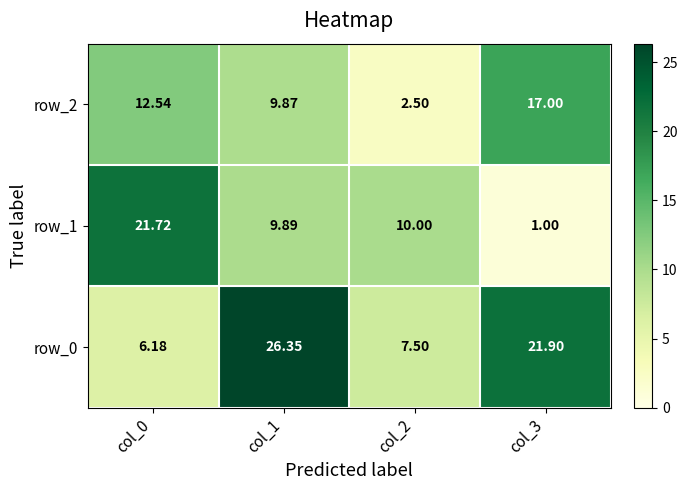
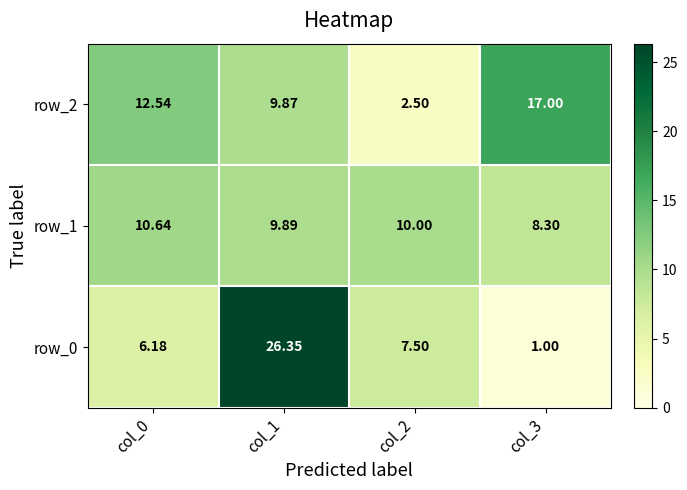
row_1, col_0: 21.72 -> 10.64
row_1, col_3: 1.00 -> 8.30
row_0, col_3: 21.90 -> 1.00
